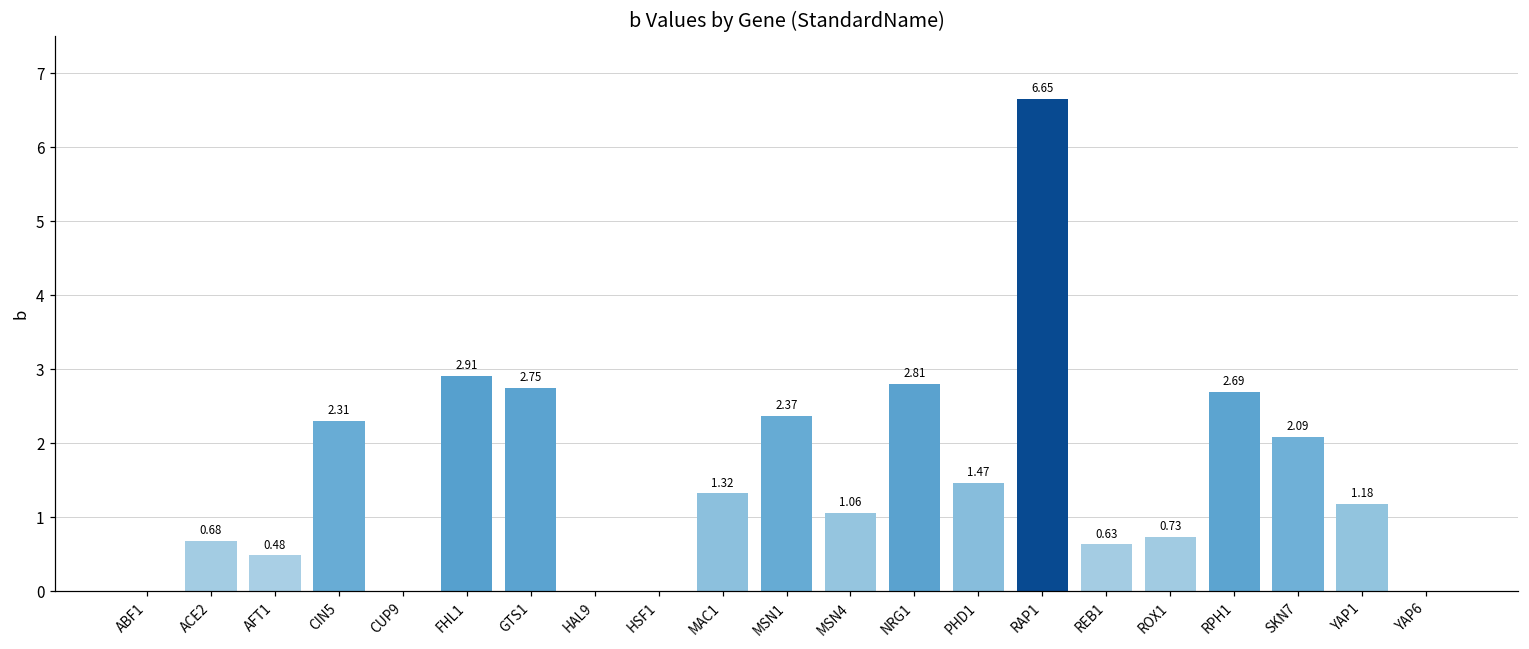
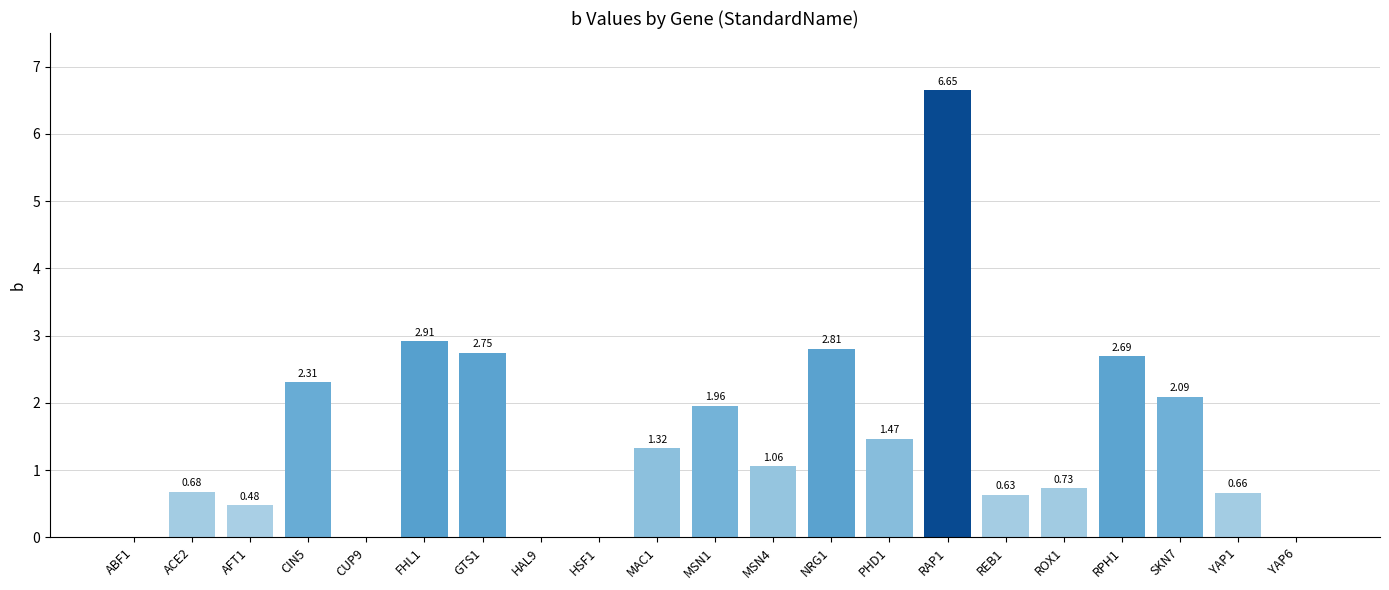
MSN1: 2.37 -> 1.96
YAP1: 1.18 -> 0.66
